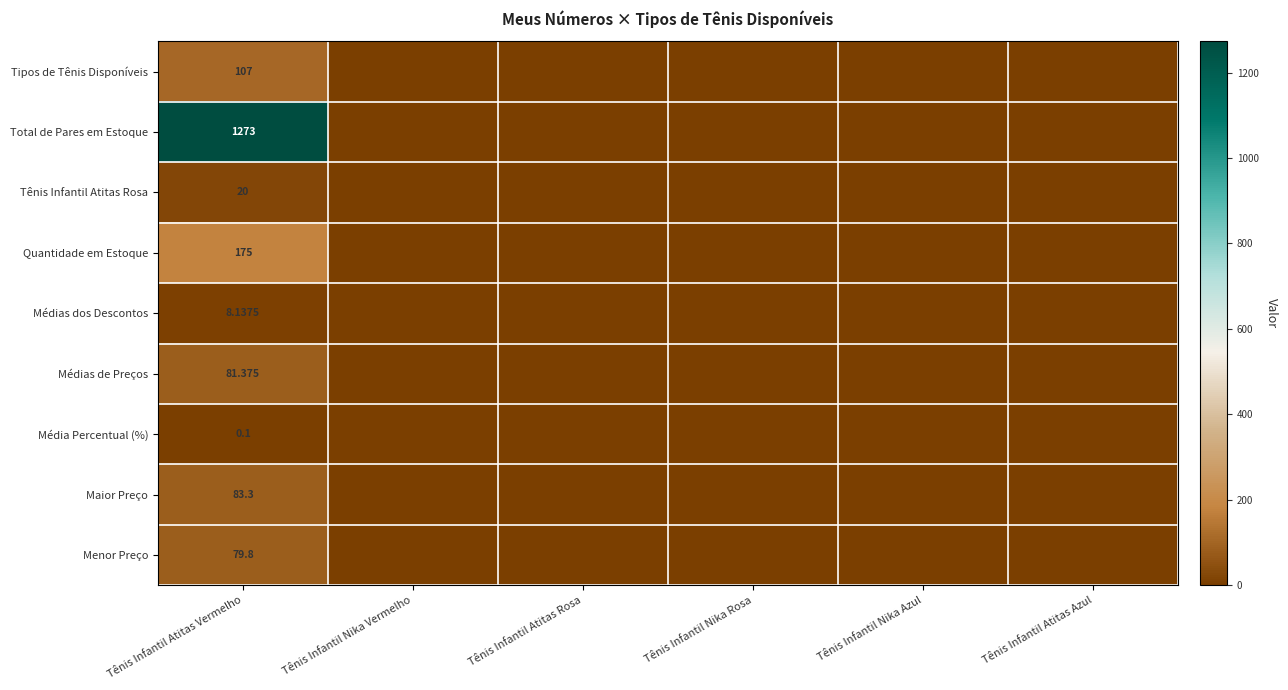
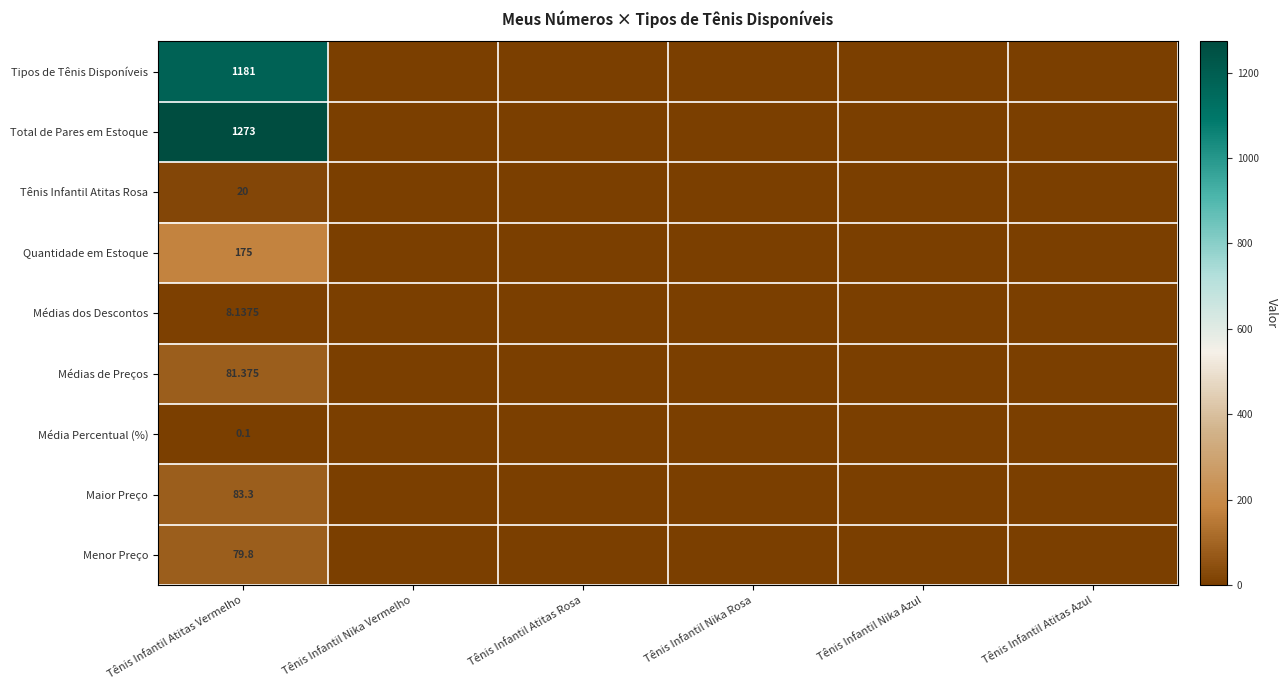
Tipos de Tênis Disponíveis, Tênis Infantil Atitas Vermelho: 107 -> 1181
